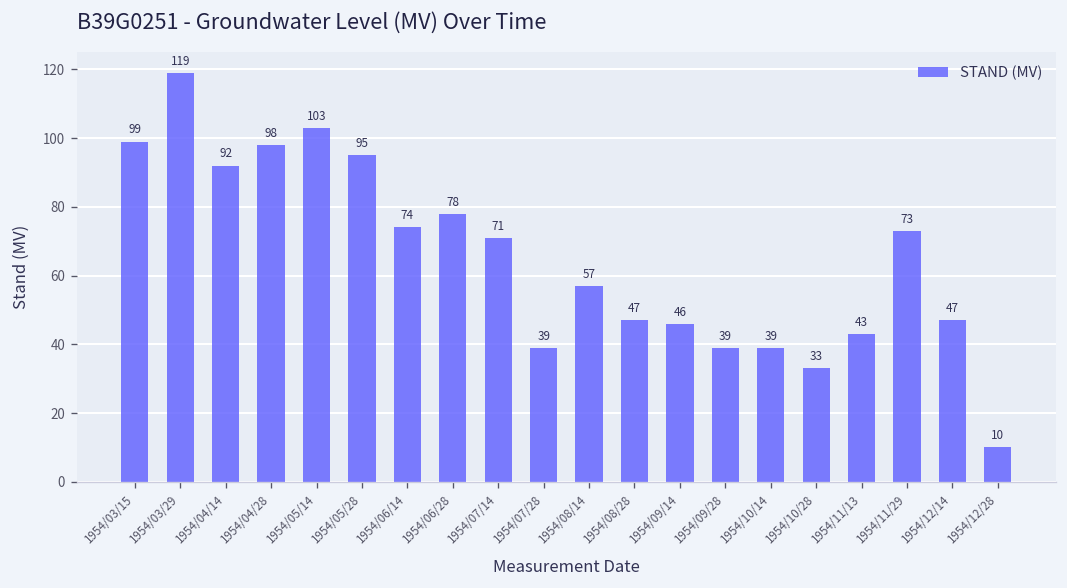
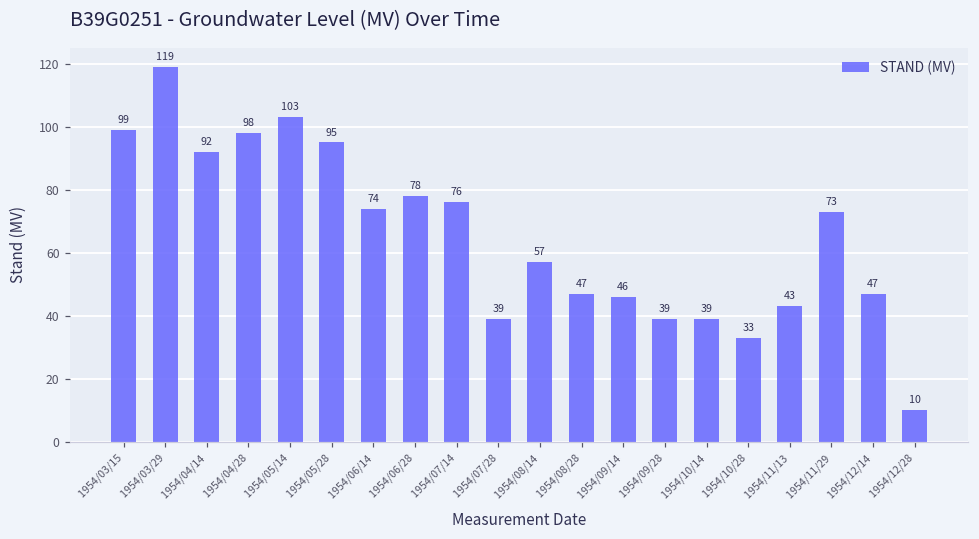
1954/07/14: 71 -> 76
